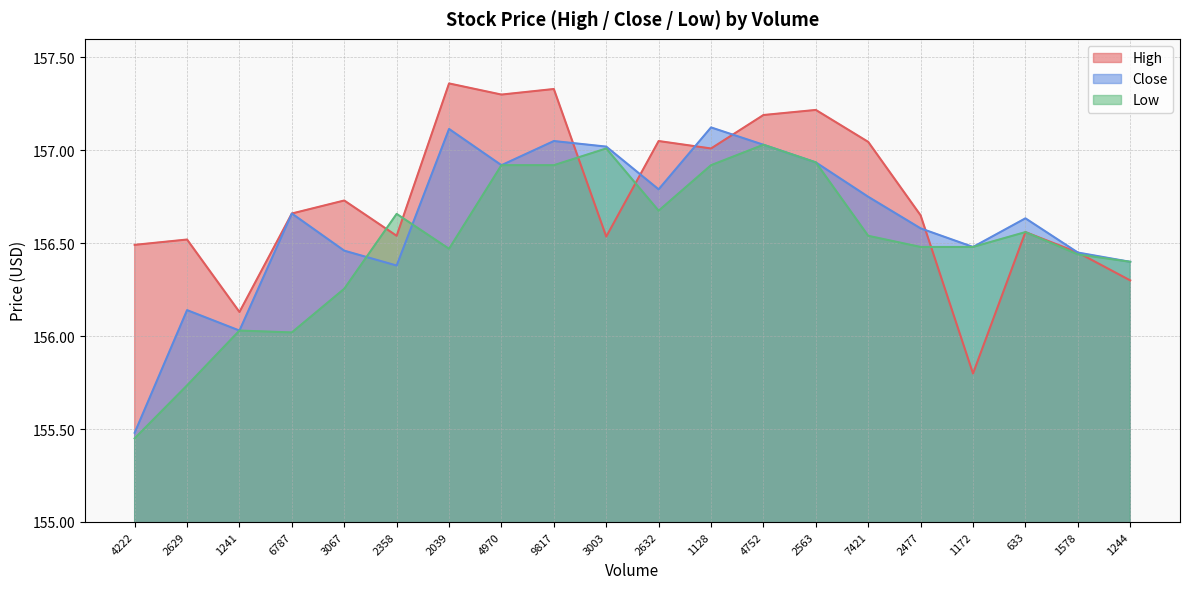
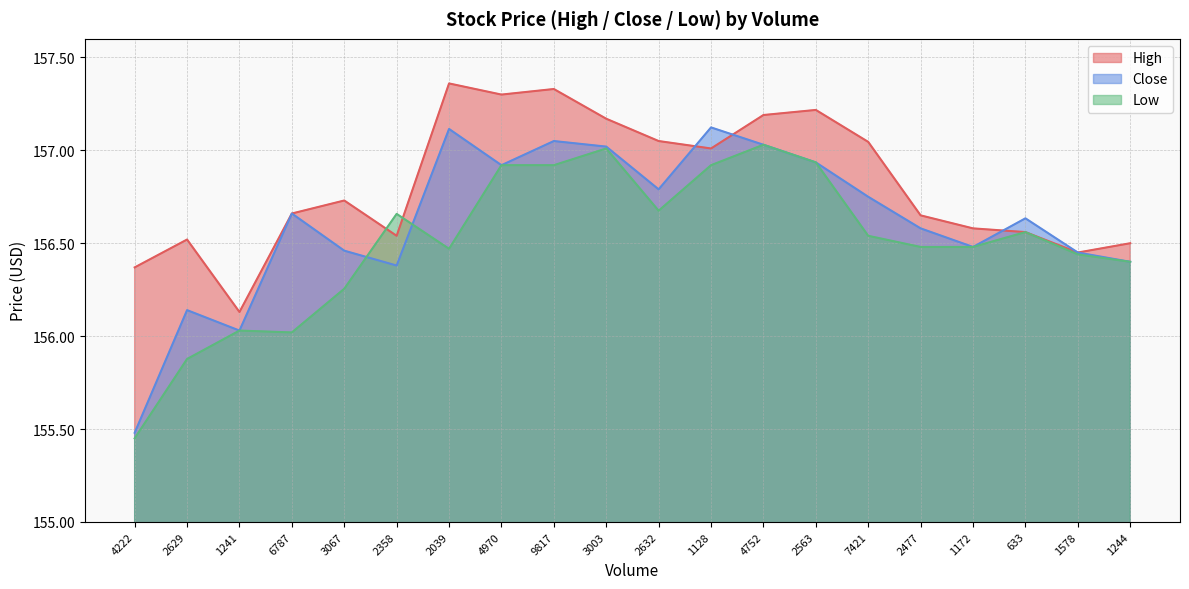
High, 4222: 156.49 -> 156.37
Low, 2629: 155.74 -> 155.88
High, 3003: 156.54 -> 157.17
High, 1172: 155.80 -> 156.58
High, 1244: 156.3 -> 156.5
